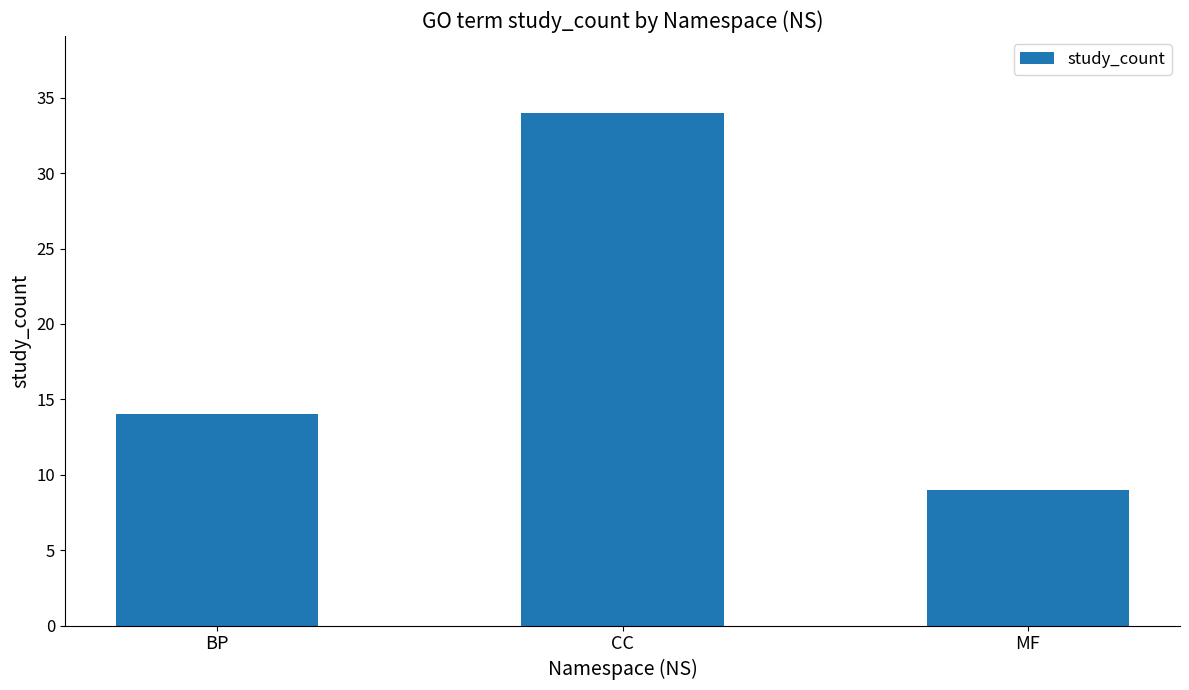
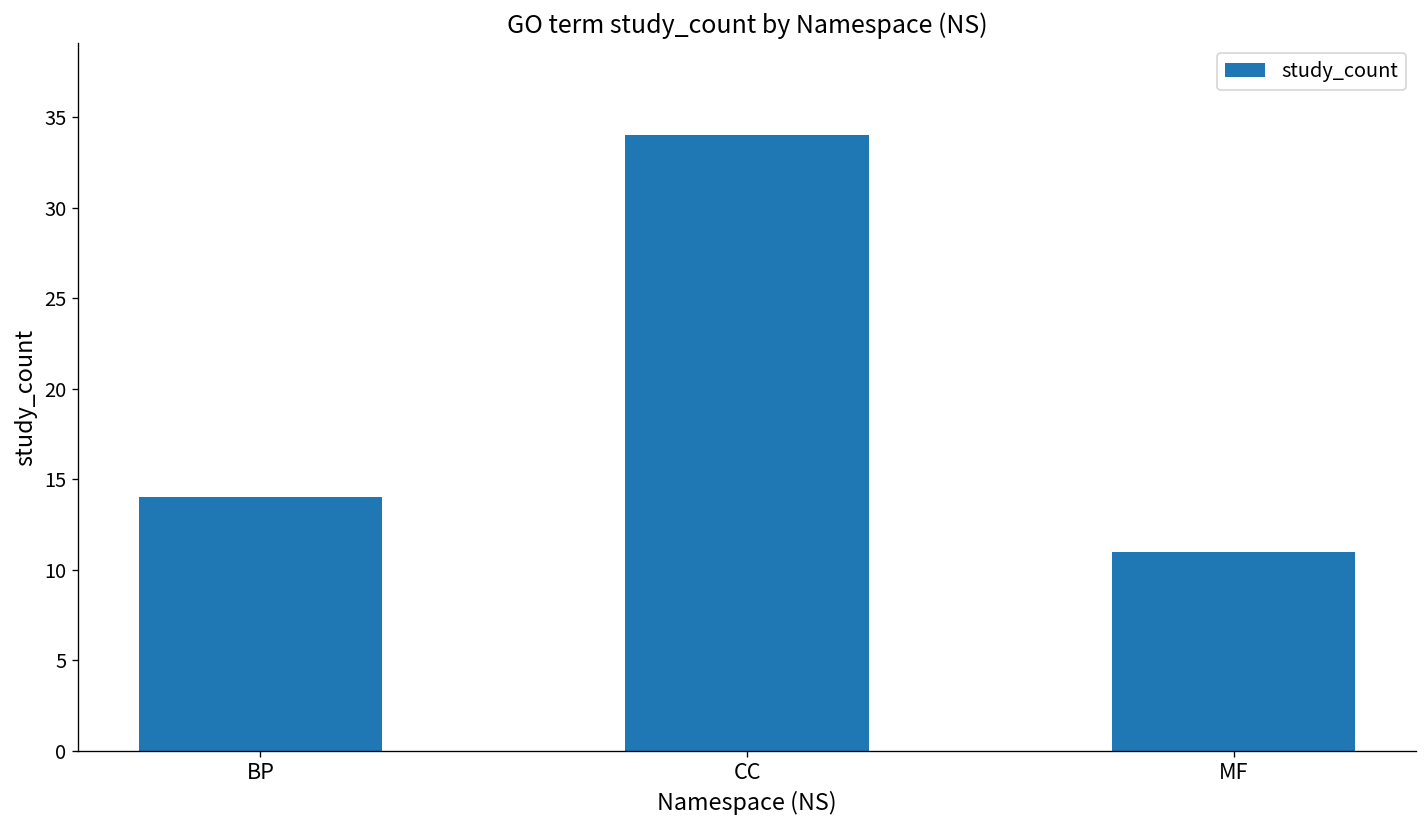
MF: 9 -> 11
